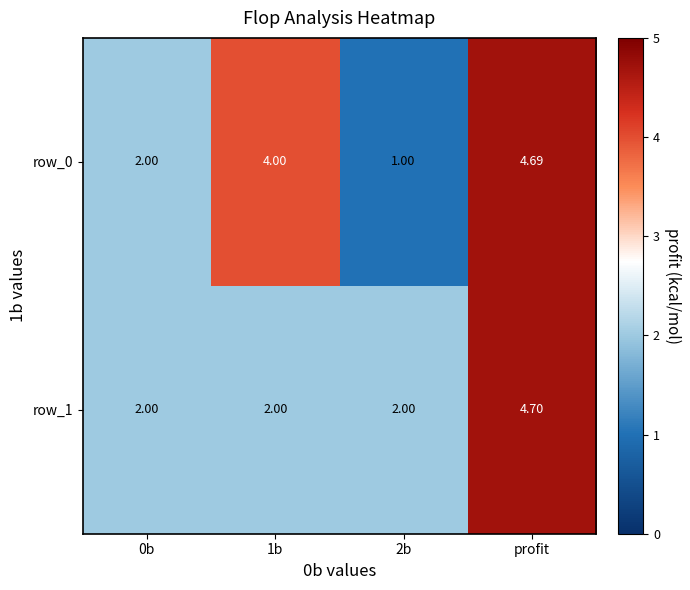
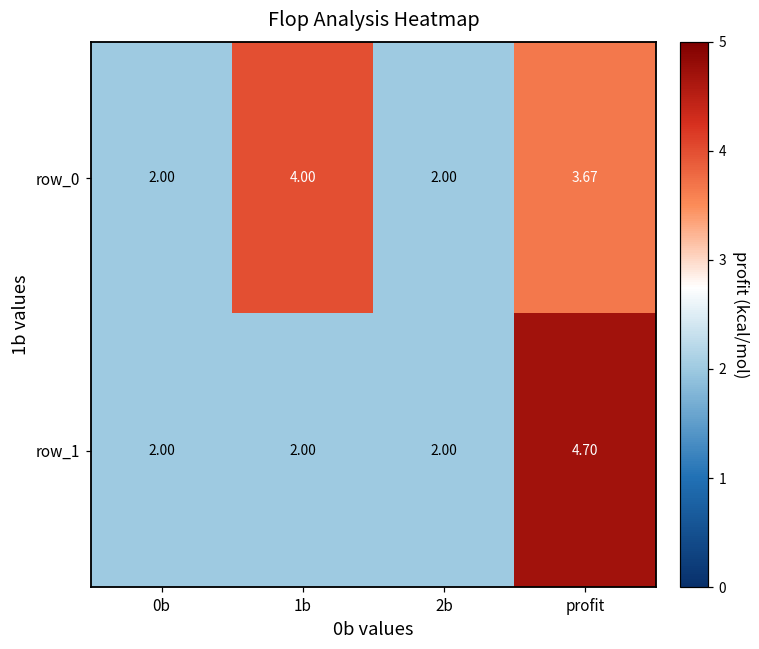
row_0, 2b: 1.00 -> 2.00
row_0, profit: 4.69 -> 3.67
